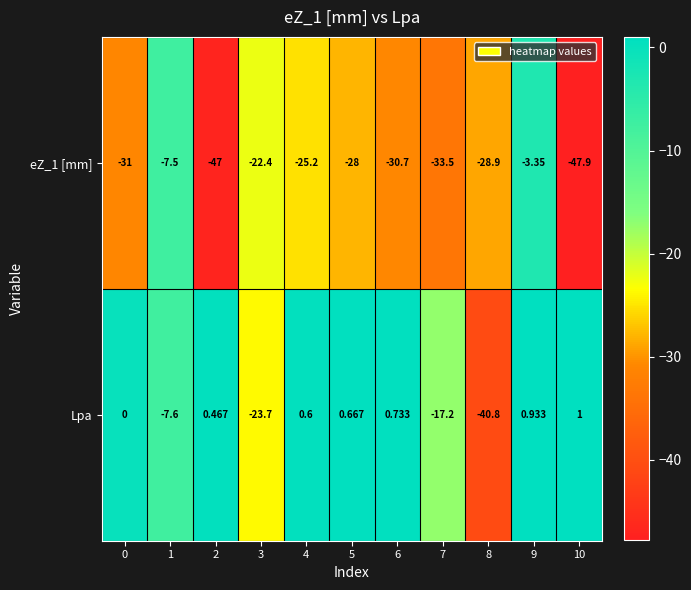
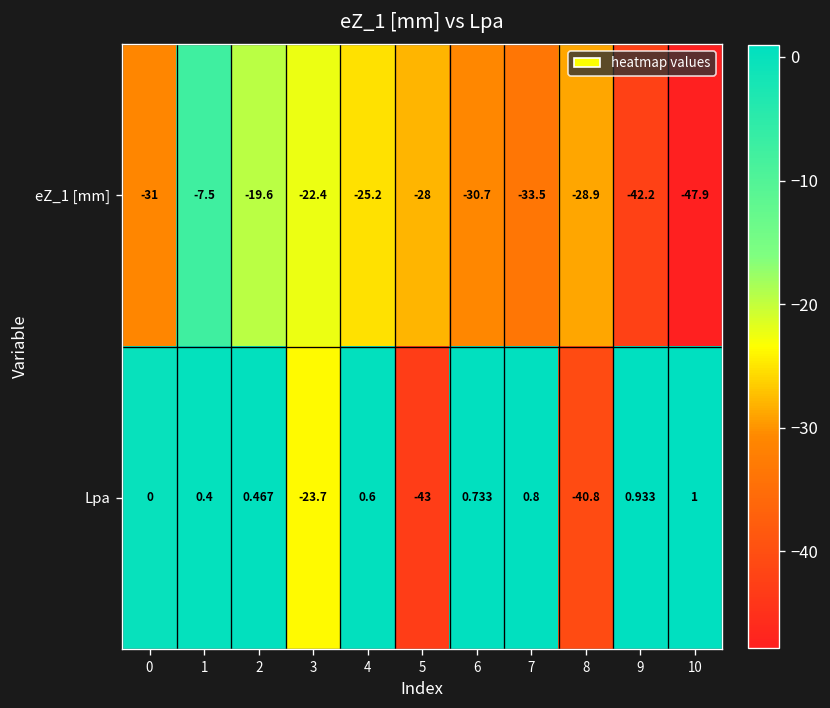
eZ_1 [mm], 2: -47 -> -19.6
eZ_1 [mm], 9: -3.35 -> -42.2
Lpa, 1: -7.6 -> 0.4
Lpa, 5: 0.667 -> -43
Lpa, 7: -17.2 -> 0.8
